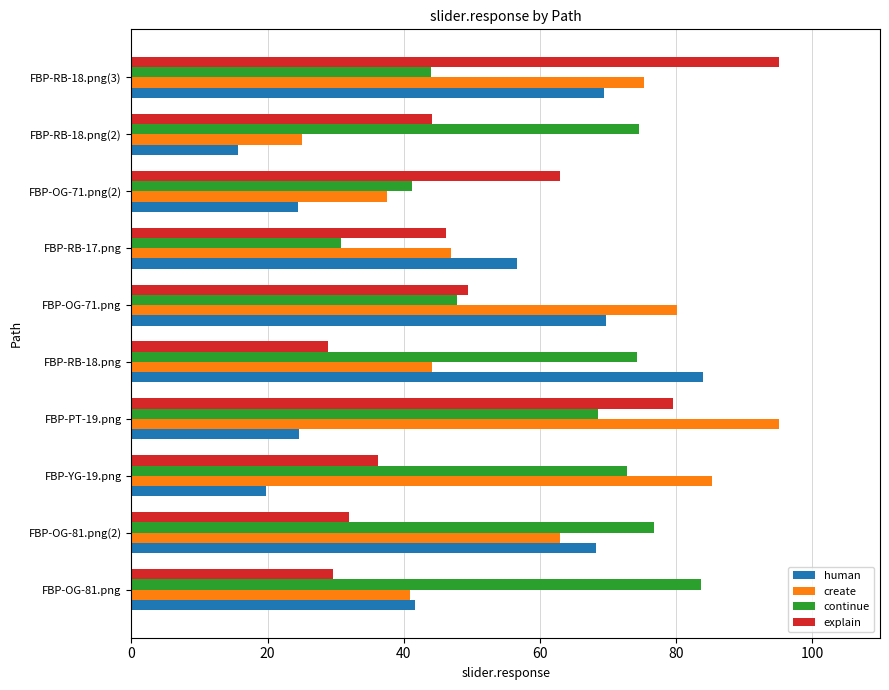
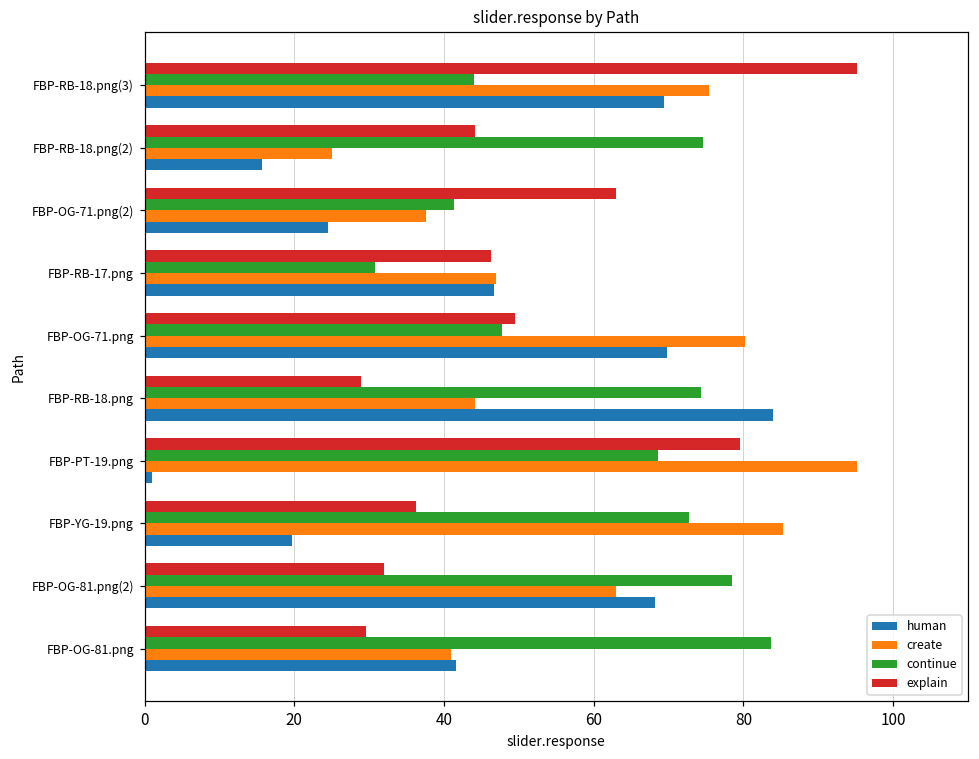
human, FBP-RB-17.png: 57 -> 47
human, FBP-PT-19.png: 25 -> 1
continue, FBP-OG-81.png(2): 77 -> 79
